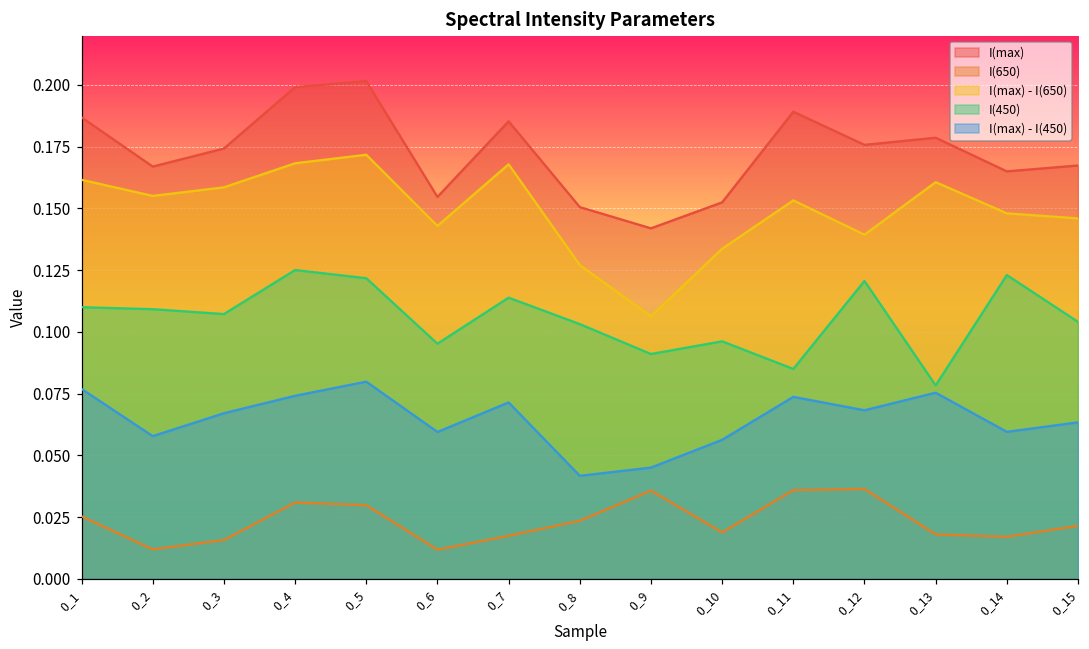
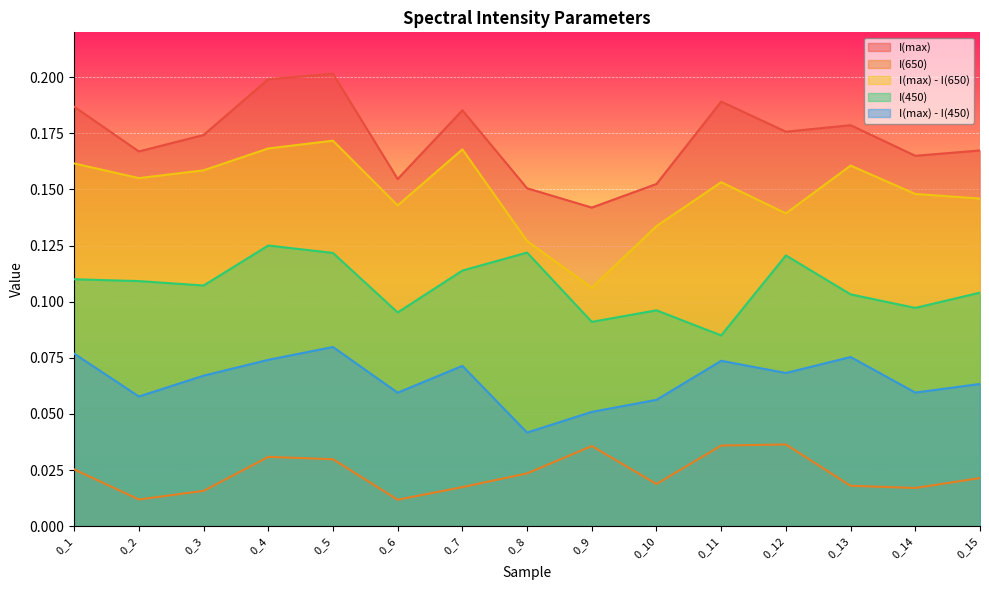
I(450), 0_8: 0.103 -> 0.122
I(max) - I(450), 0_9: 0.045 -> 0.051
I(450), 0_13: 0.078 -> 0.103
I(450), 0_14: 0.123 -> 0.097
